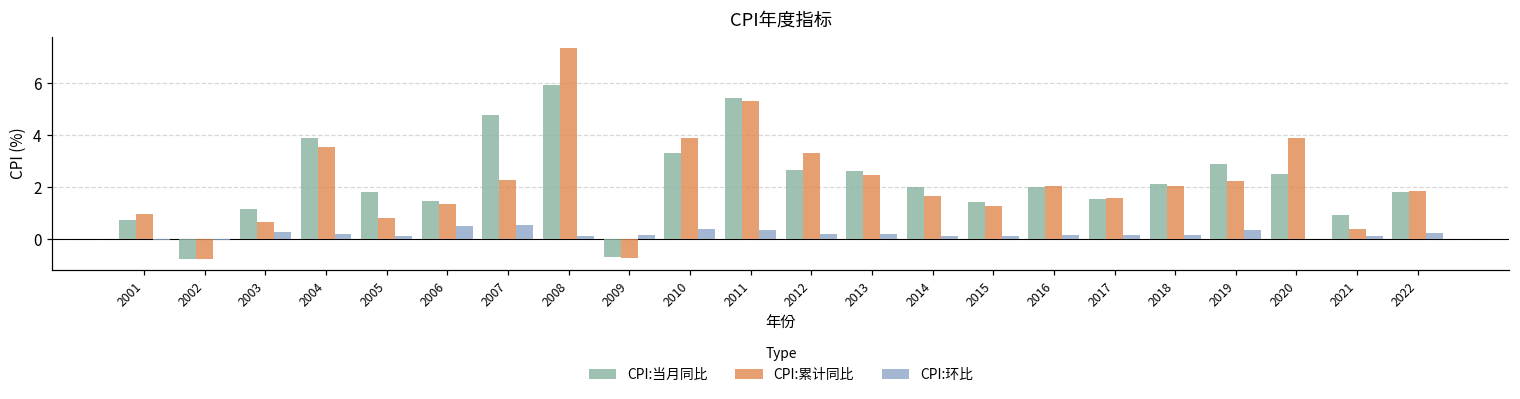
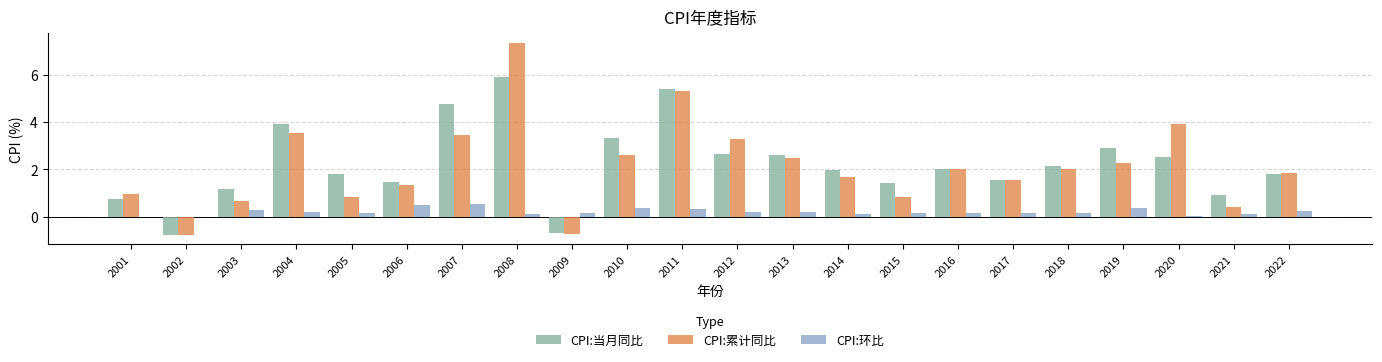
CPI:累计同比, 2007: 2.3 -> 3.5
CPI:累计同比, 2010: 3.9 -> 2.6
CPI:累计同比, 2015: 1.3 -> 0.8
